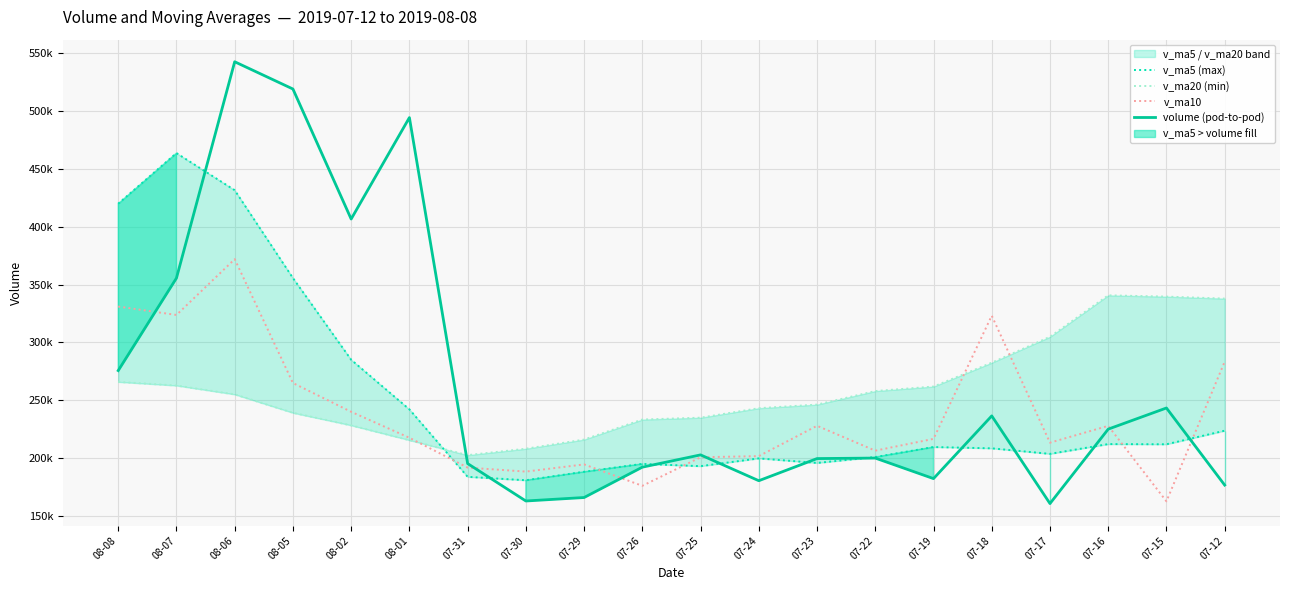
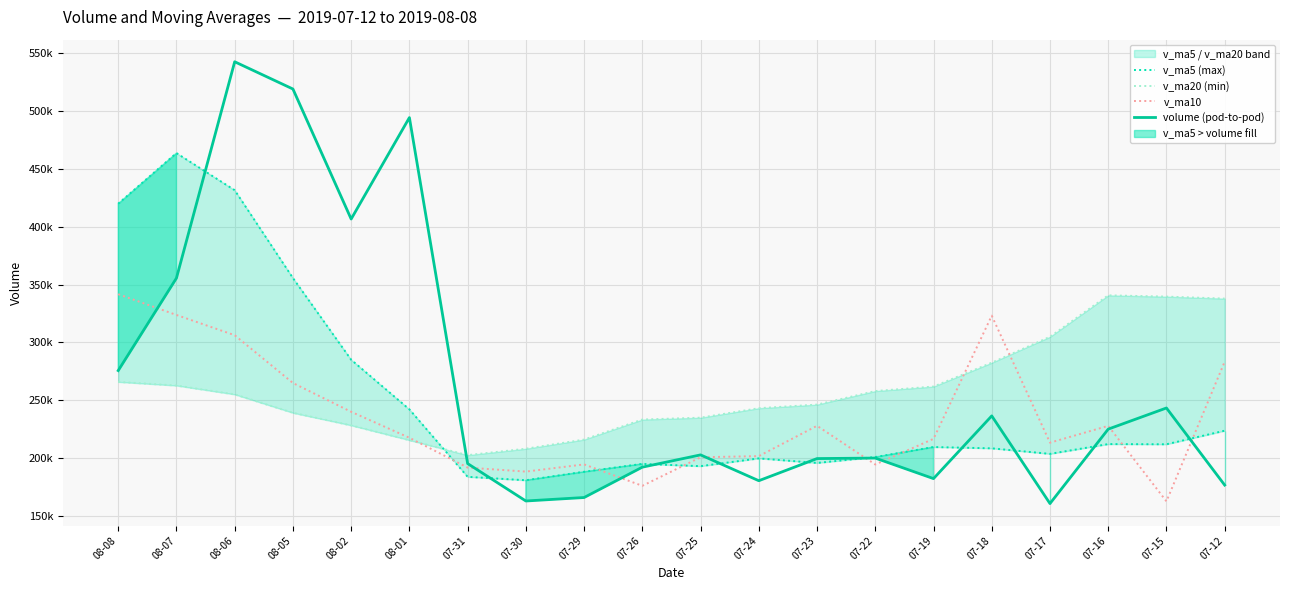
v_ma10, 08-08: 331000 -> 342000
v_ma10, 08-06: 372000 -> 306000
v_ma10, 07-22: 207000 -> 195000
